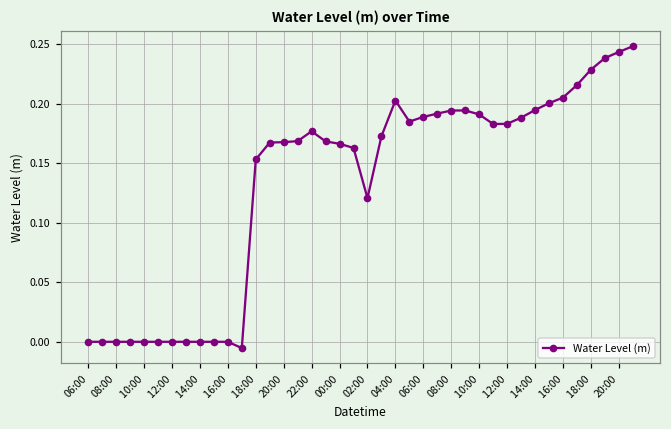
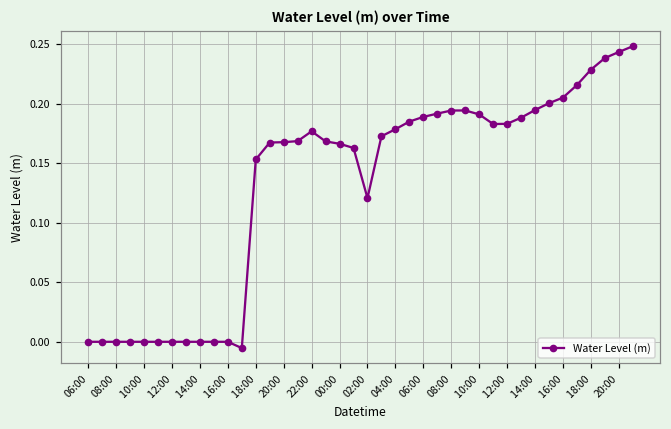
04:00: 0.203 -> 0.179
